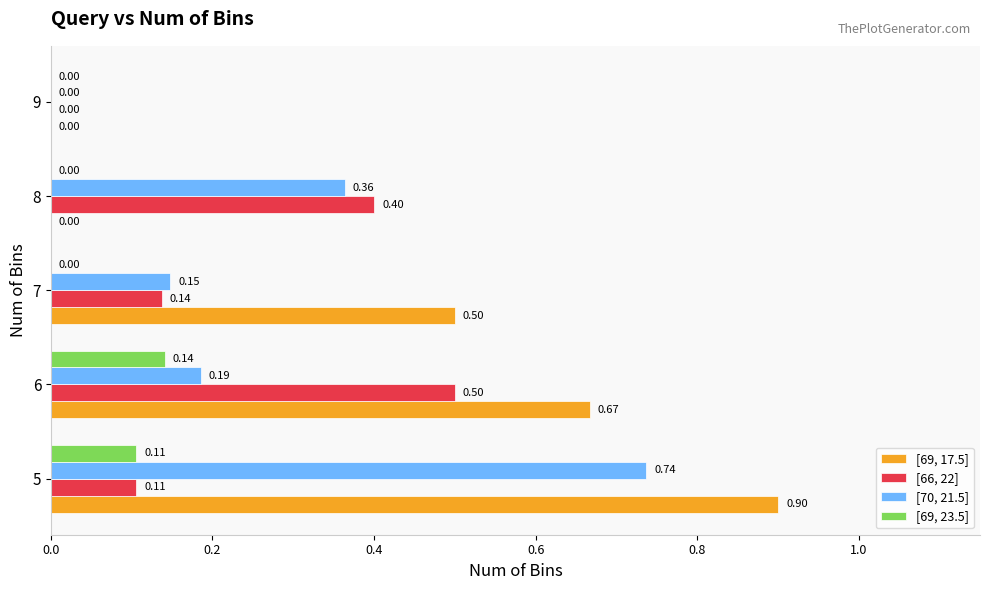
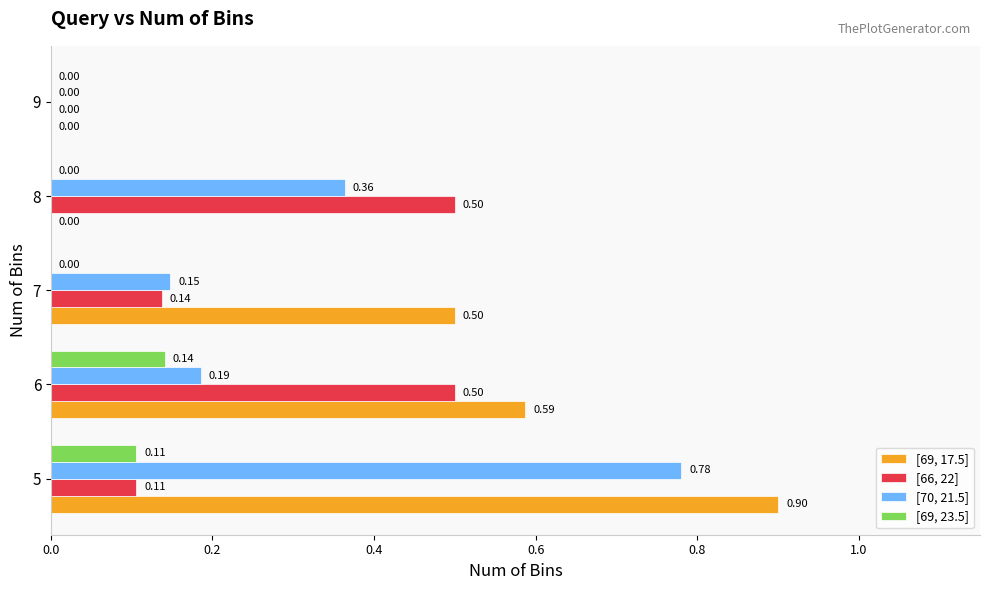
[66, 22], 8: 0.40 -> 0.50
[69, 17.5], 6: 0.67 -> 0.59
[70, 21.5], 5: 0.74 -> 0.78
